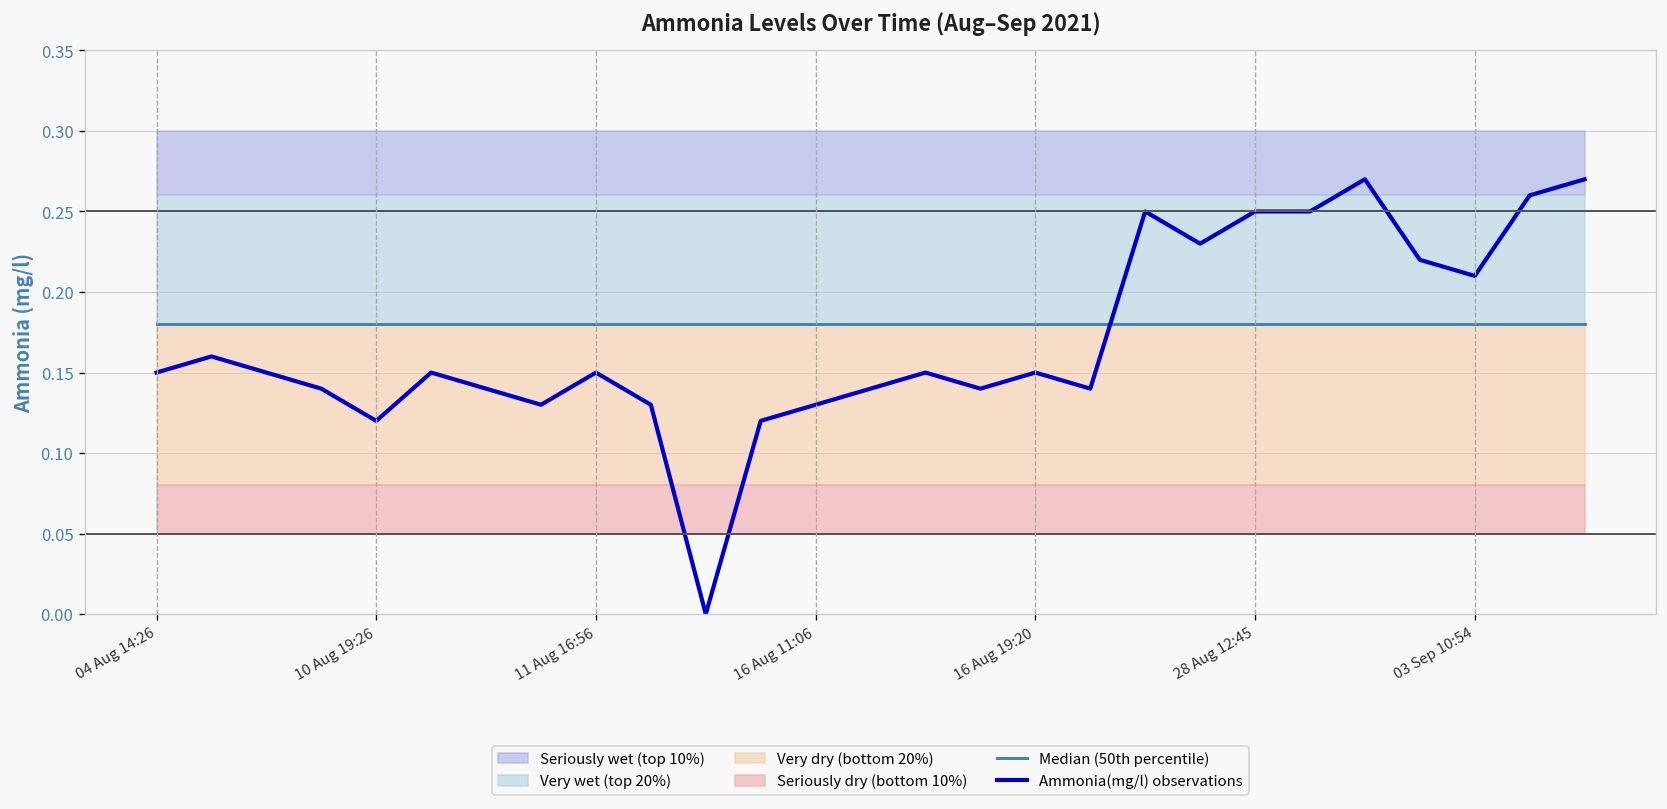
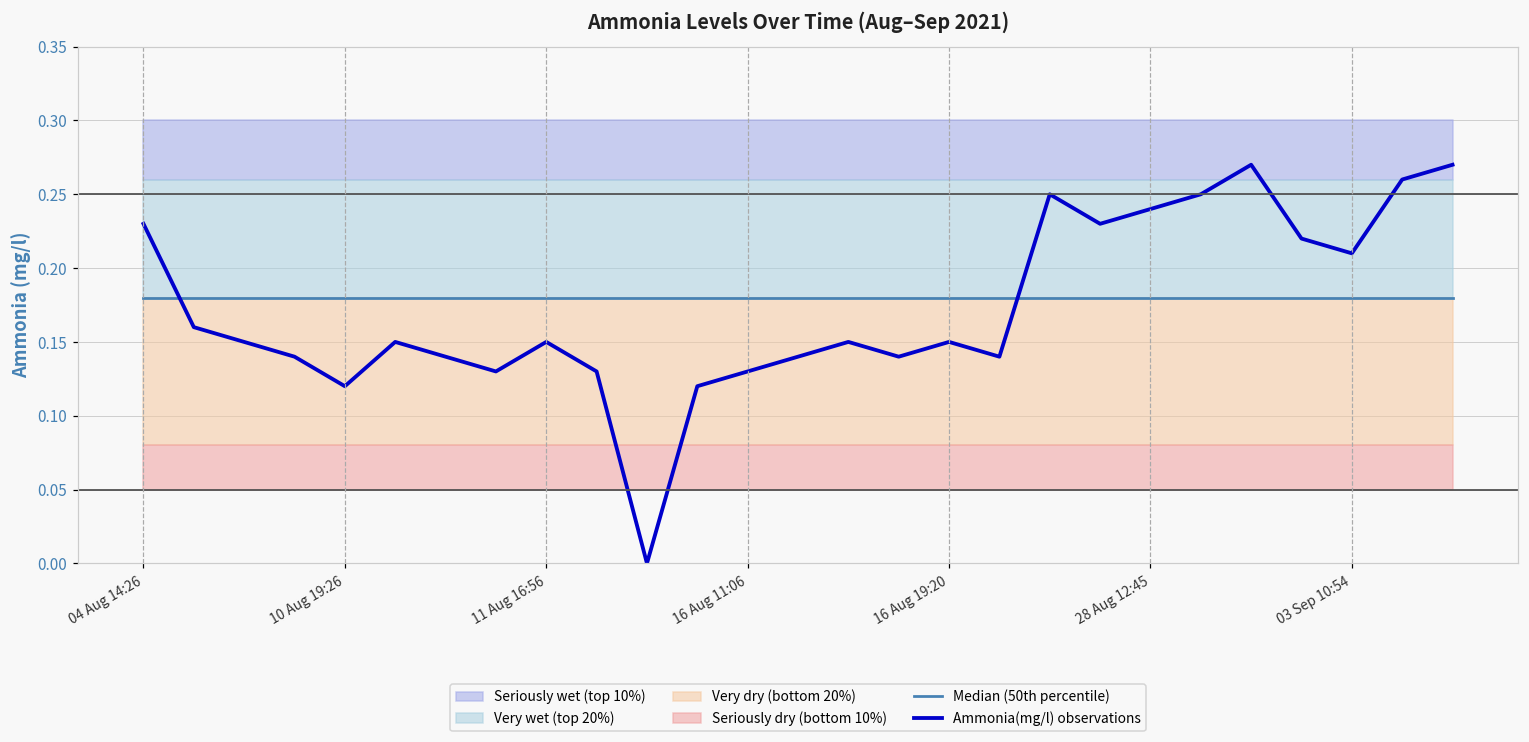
Ammonia(mg/l) observations, 04 Aug 14:26: 0.15 -> 0.23
Ammonia(mg/l) observations, 28 Aug 12:45: 0.25 -> 0.24
